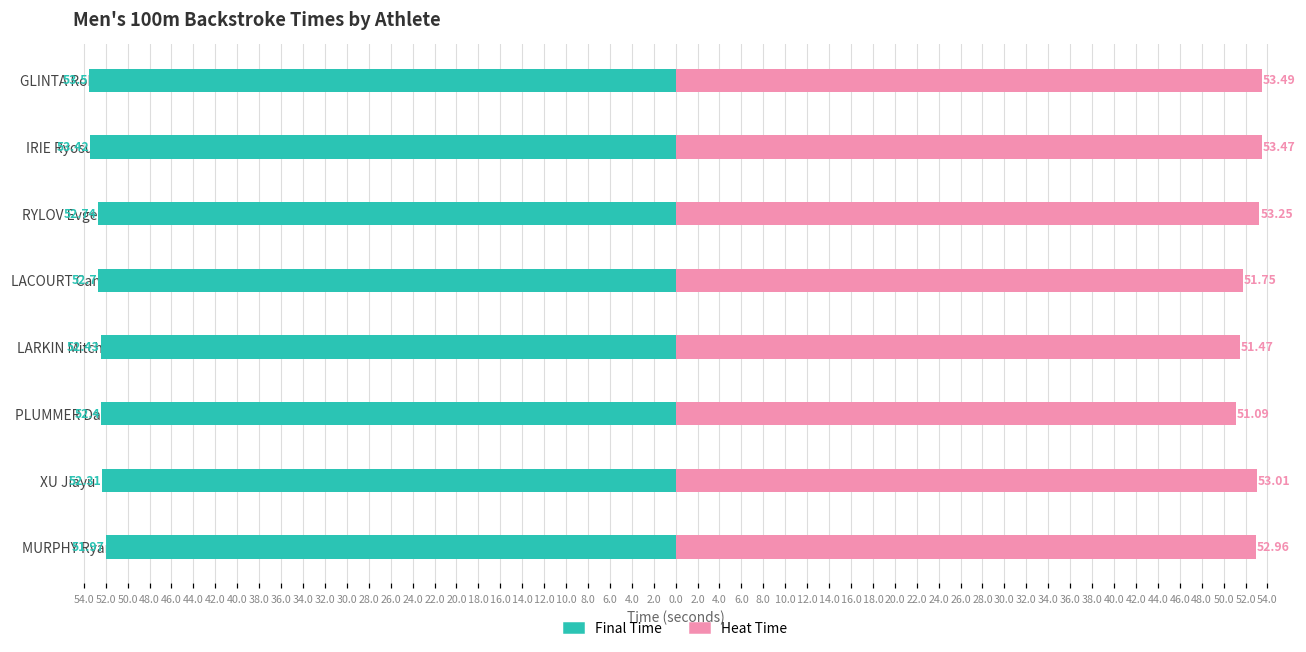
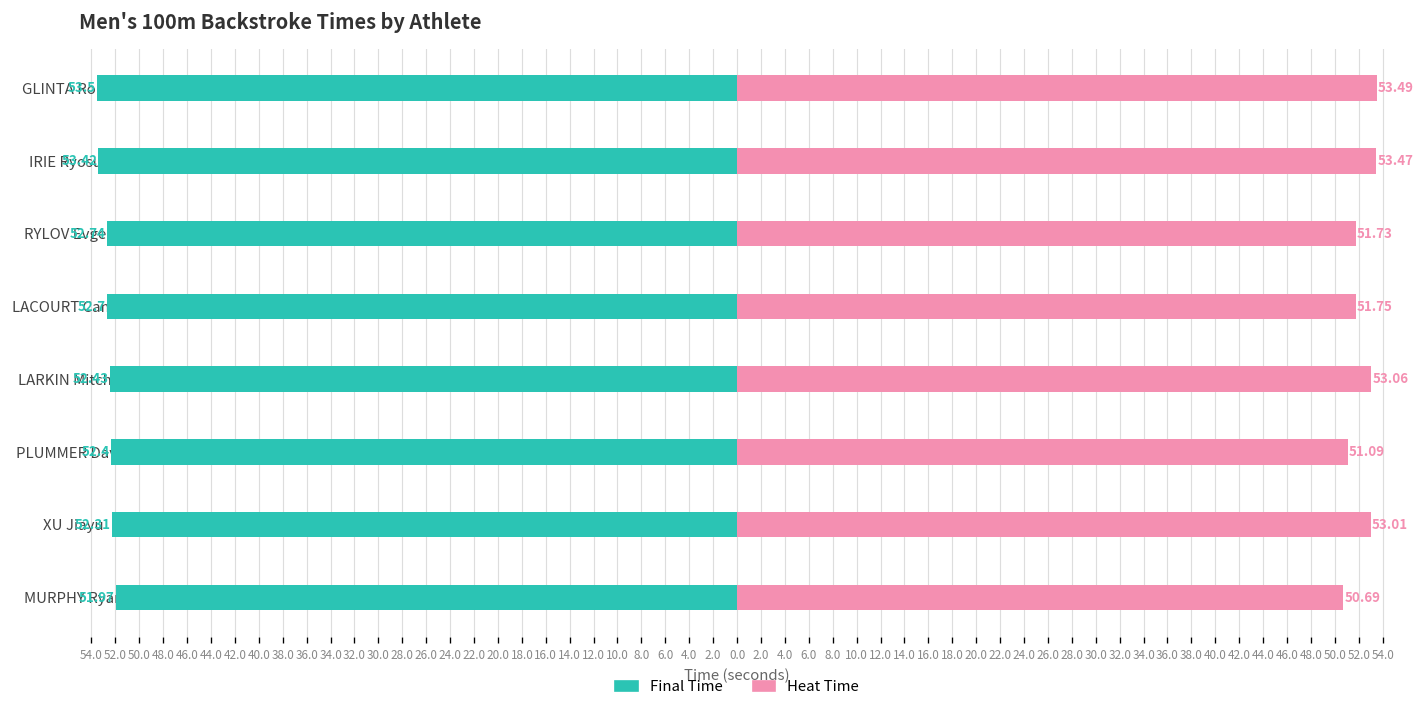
Heat Time, RYLOV Evgeny: 53.25 -> 51.73
Heat Time, LARKIN Mitchell: 51.47 -> 53.06
Heat Time, MURPHY Ryan: 52.96 -> 50.69
